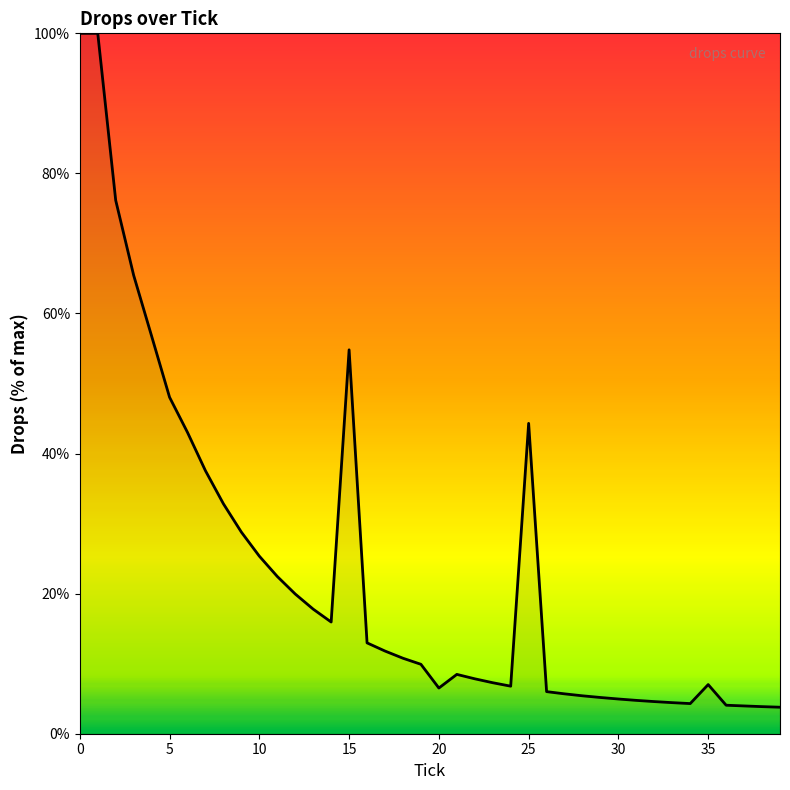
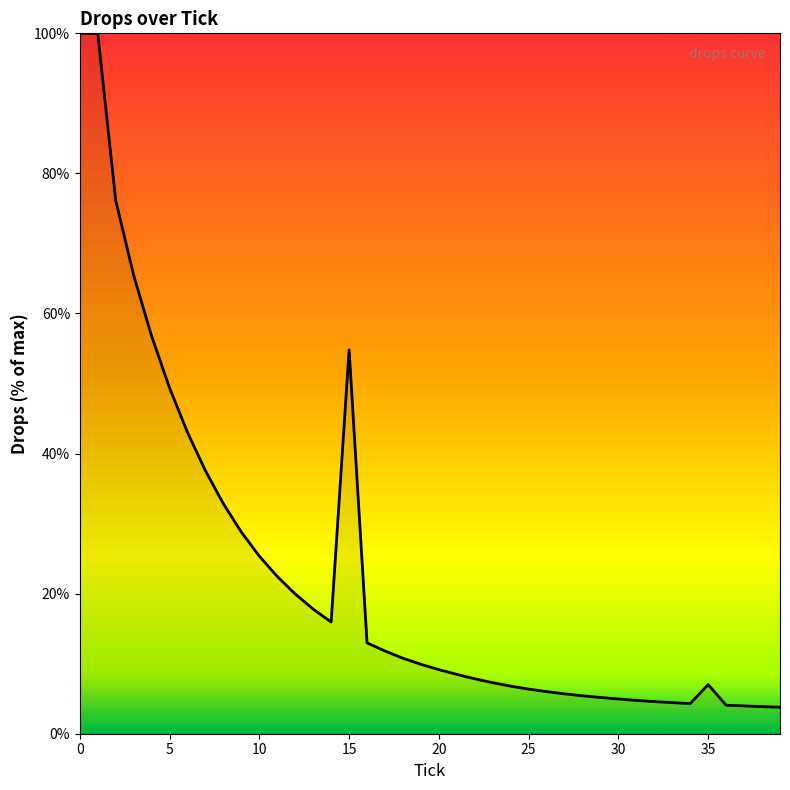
5: 48% -> 49%
20: 7% -> 9%
25: 44% -> 6%
